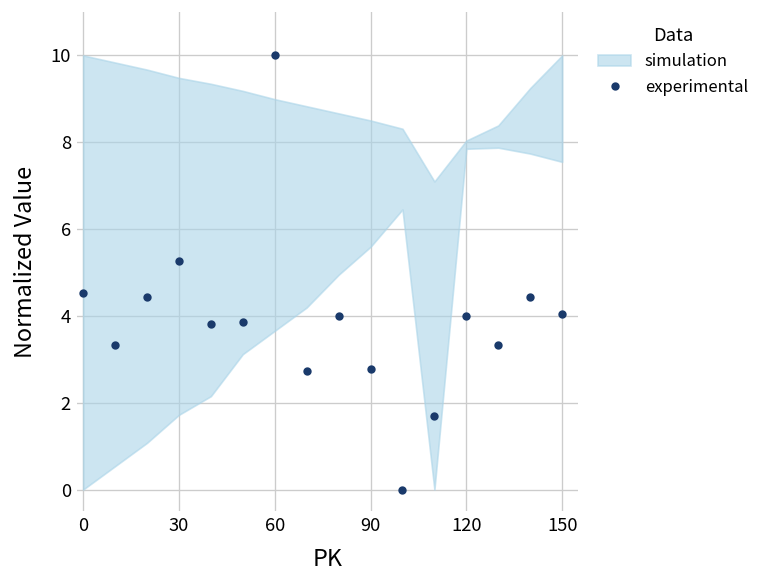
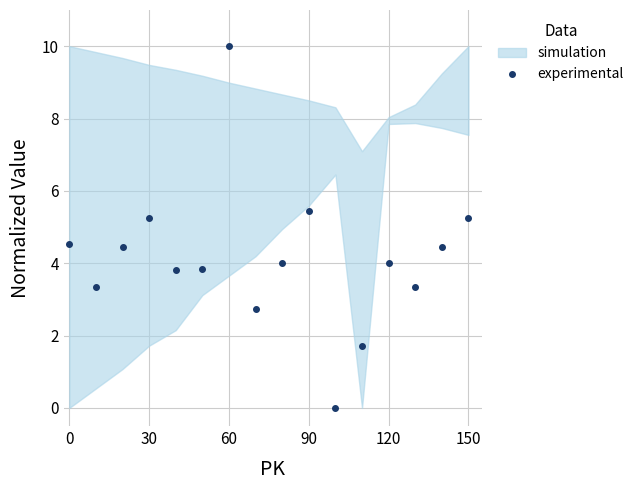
experimental, 90: 2.8 -> 5.4
experimental, 150: 4.0 -> 5.3
